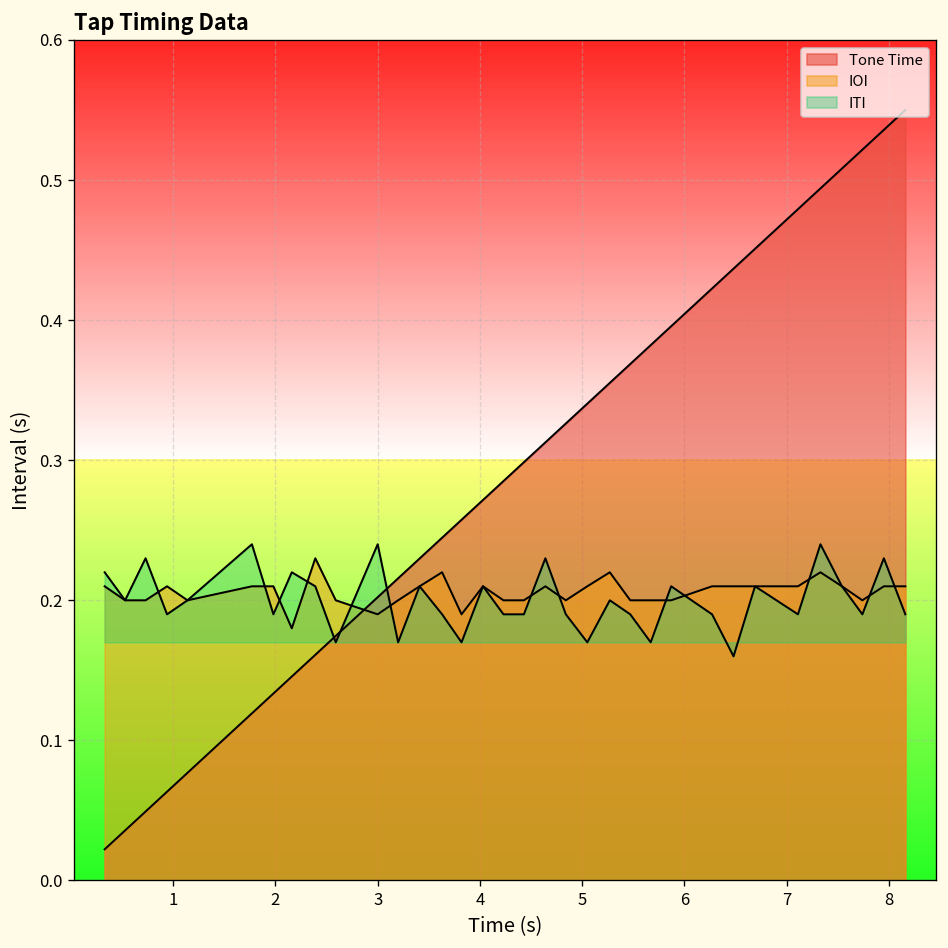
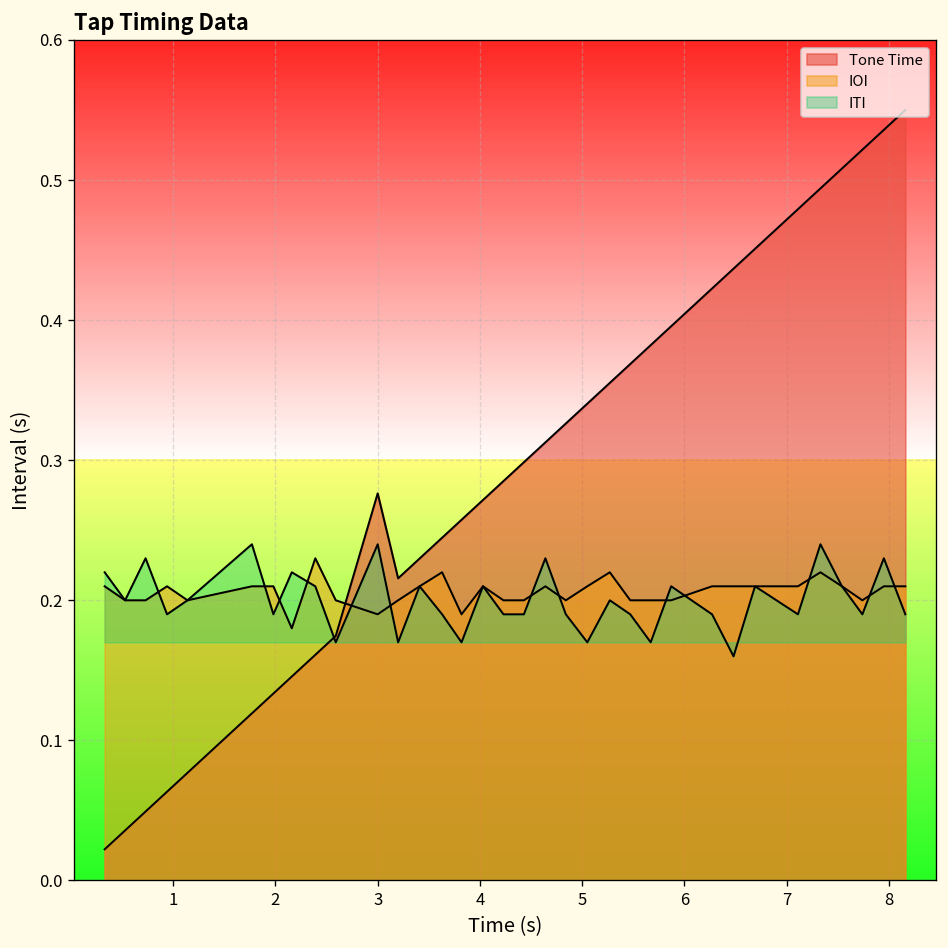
Tone Time, 3: 0.202 -> 0.276
